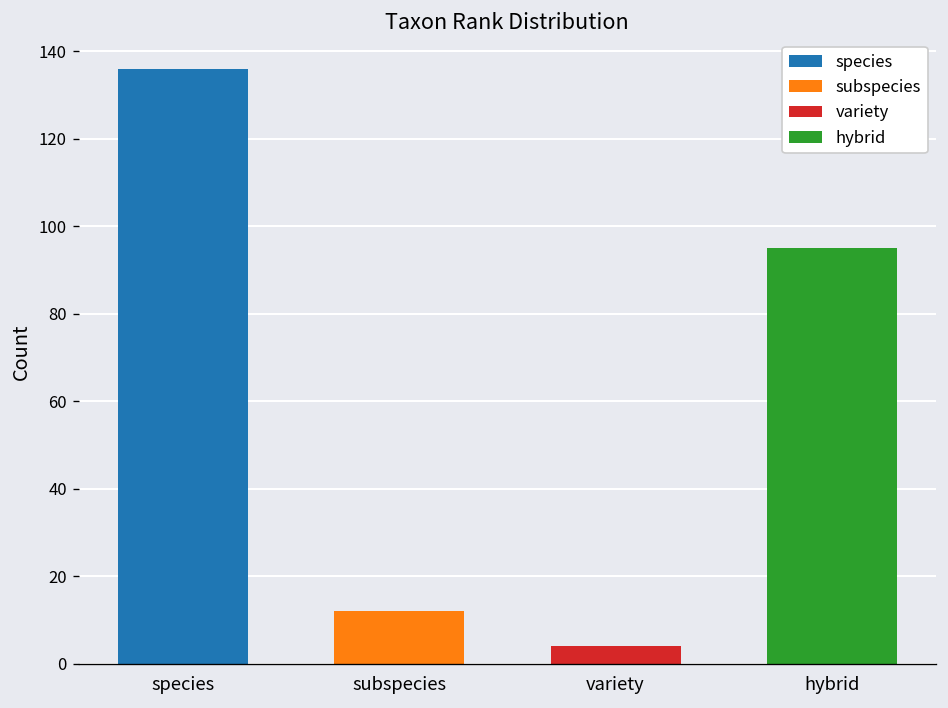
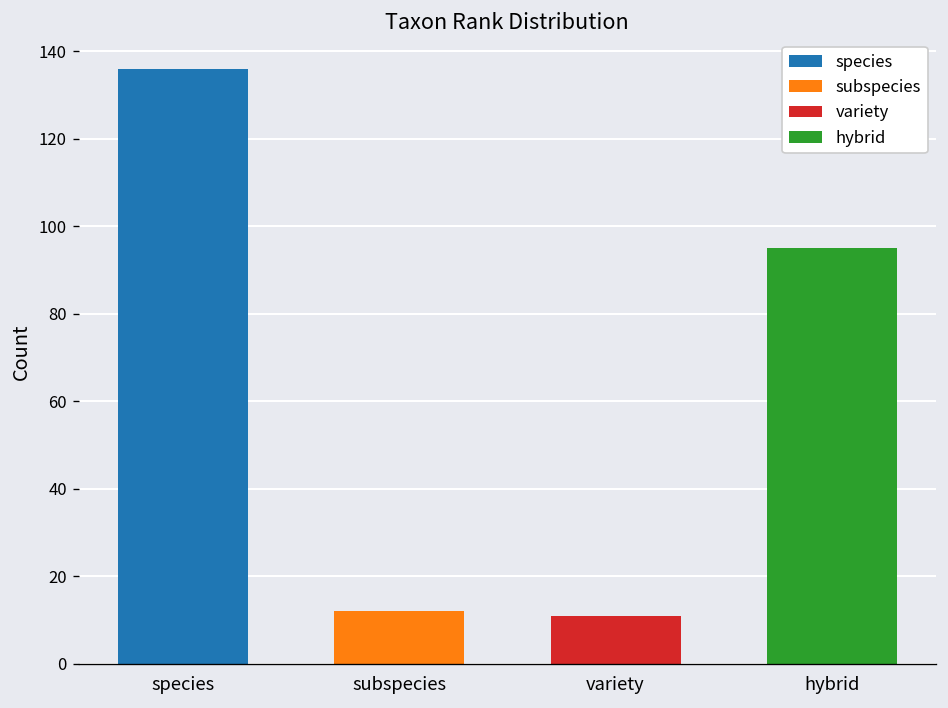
variety: 4 -> 11
